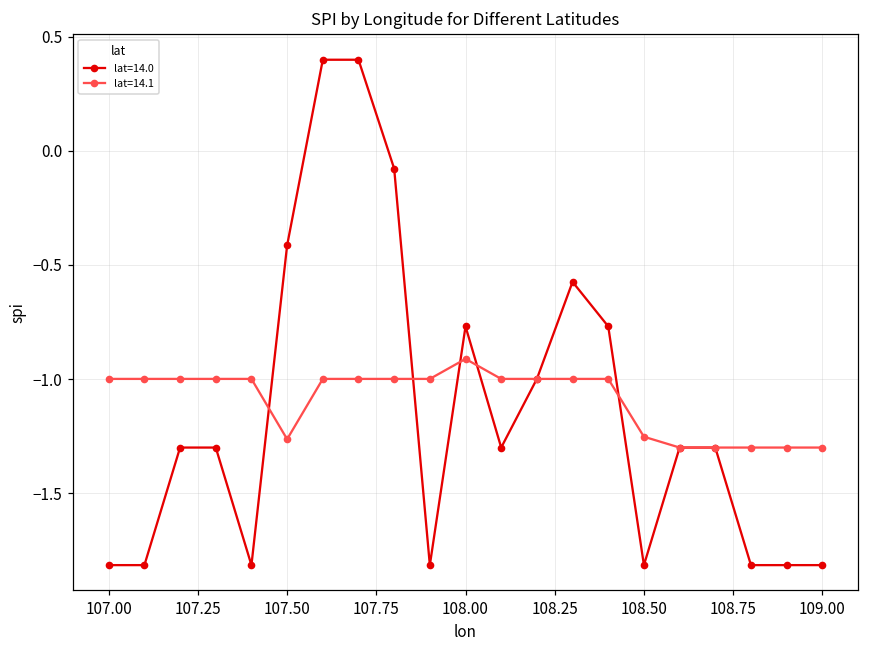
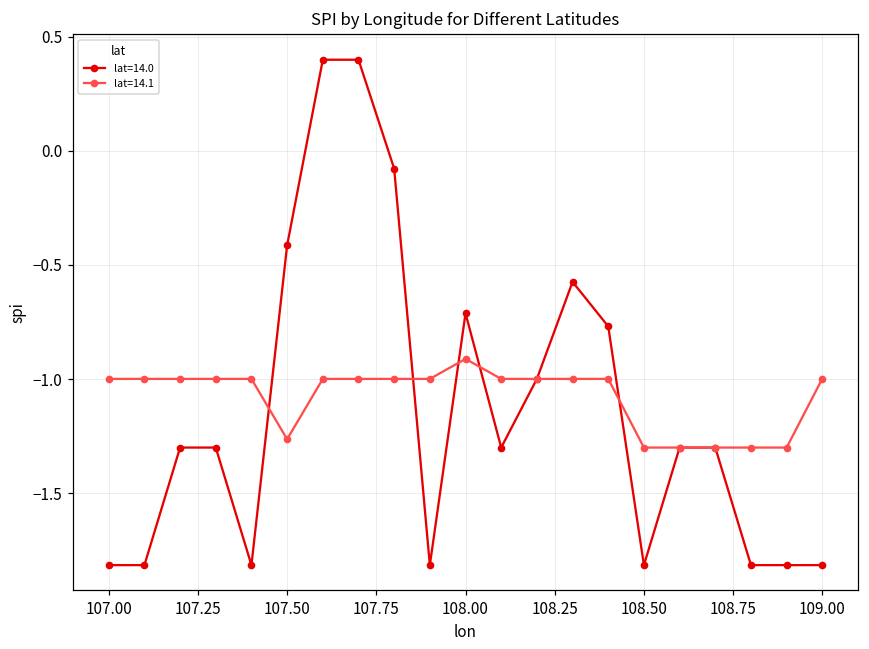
lat=14.0, 108.00: -0.77 -> -0.71
lat=14.1, 108.50: -1.25 -> -1.30
lat=14.1, 109.00: -1.30 -> -1.00
